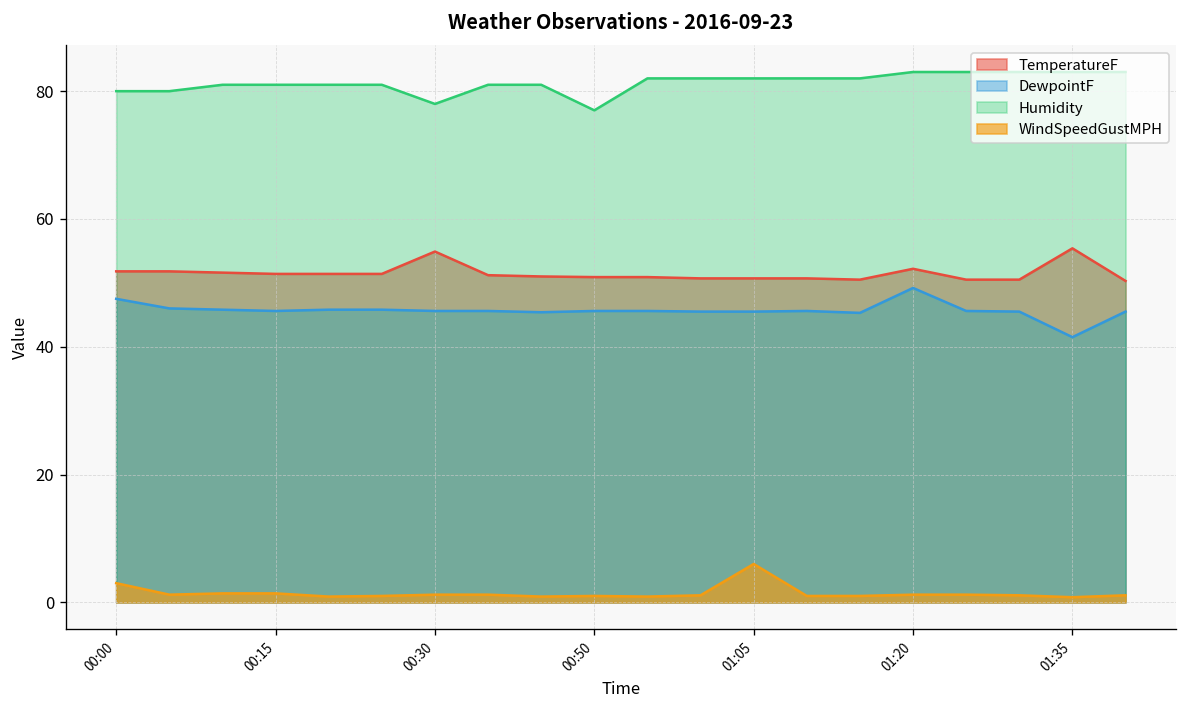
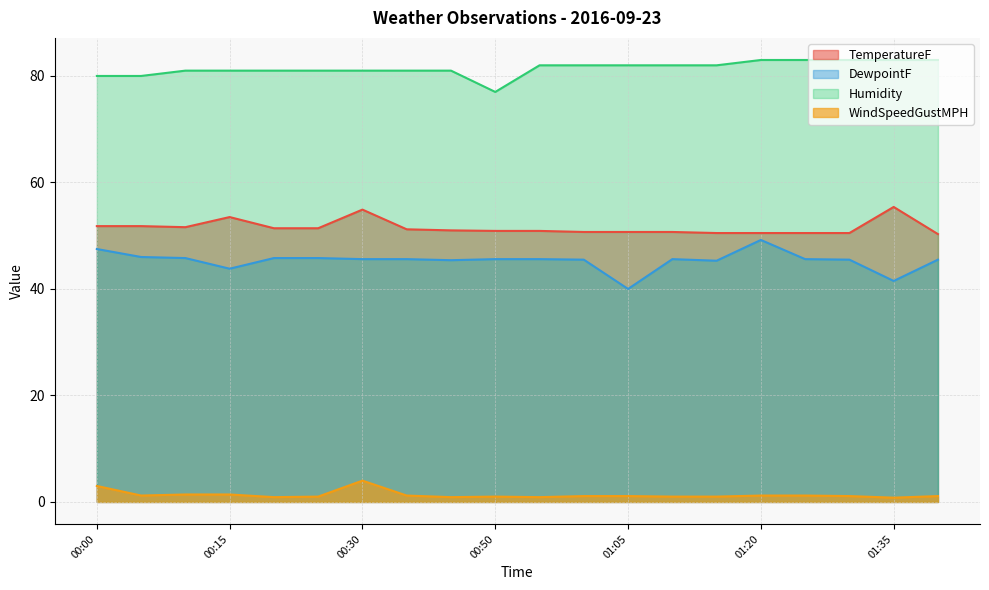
TemperatureF, 00:15: 51 -> 54
DewpointF, 00:15: 46 -> 44
Humidity, 00:30: 78 -> 81
WindSpeedGustMPH, 00:30: 1 -> 4
DewpointF, 01:05: 46 -> 40
WindSpeedGustMPH, 01:05: 6 -> 1
TemperatureF, 01:20: 52 -> 51
